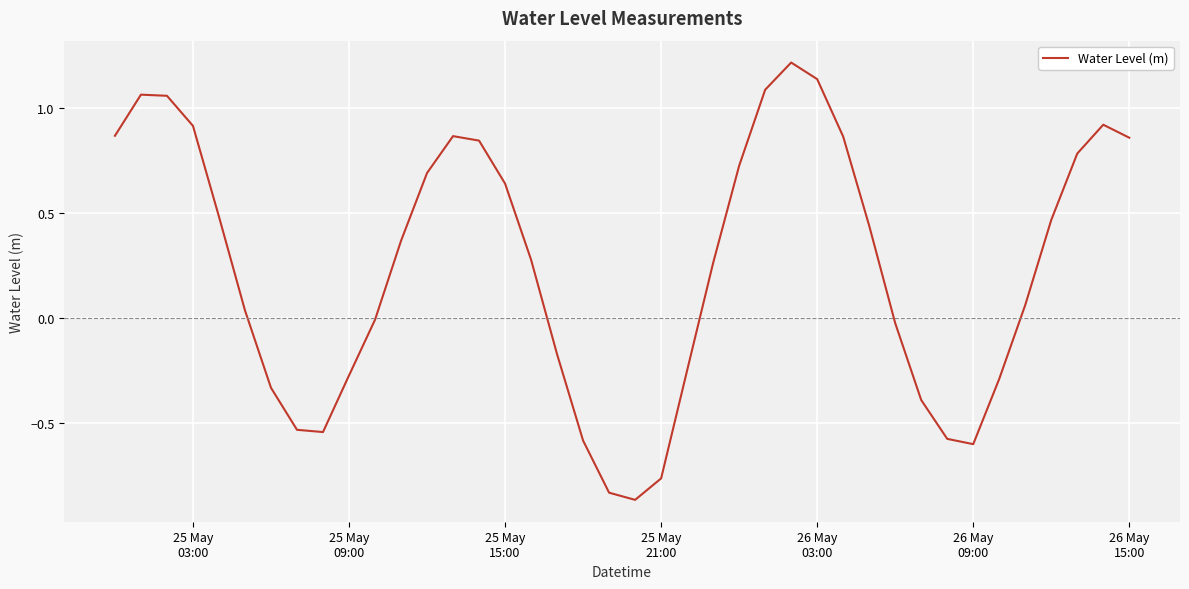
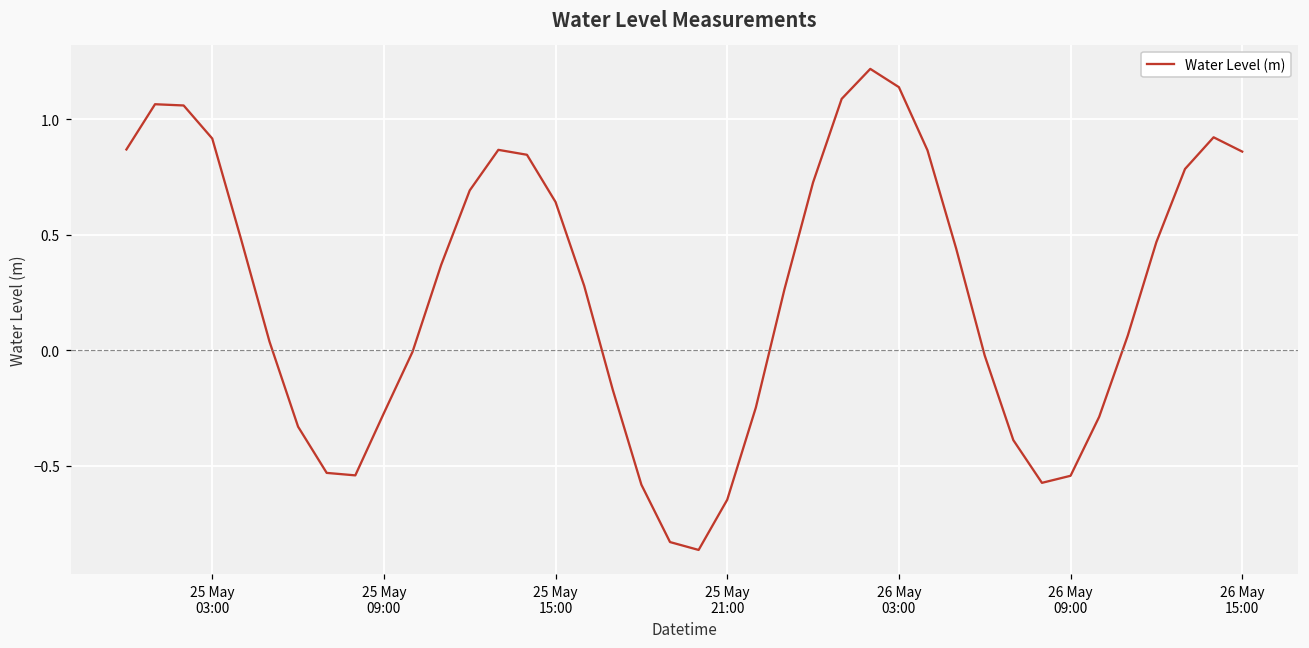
25 May 21:00: -0.76 -> -0.65
26 May 09:00: -0.60 -> -0.54
